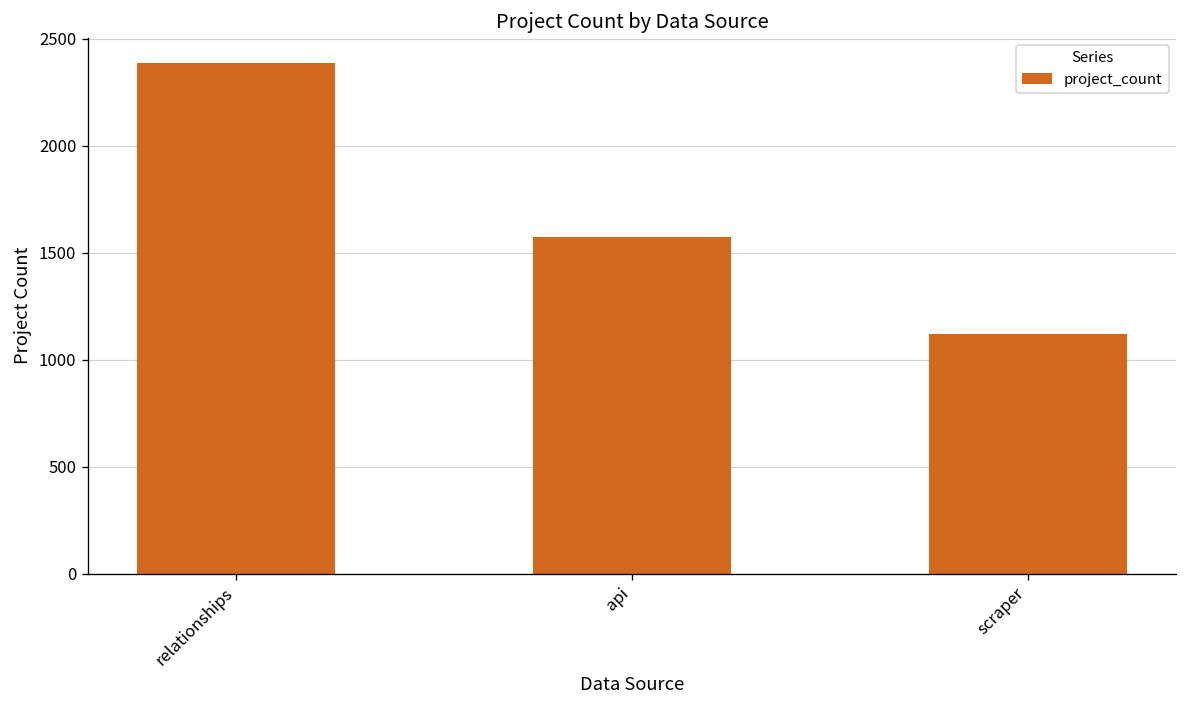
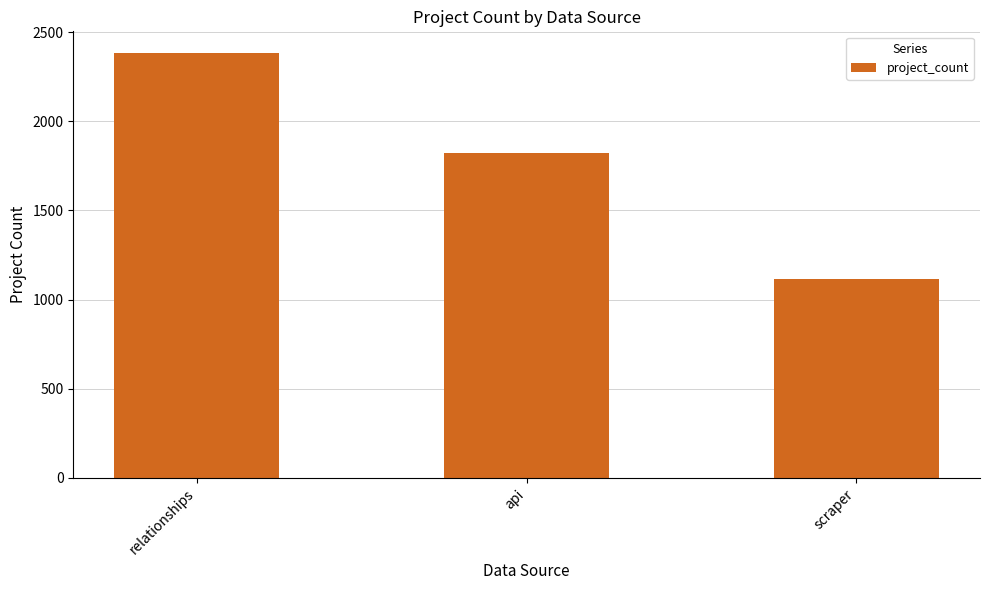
api: 1570 -> 1820
